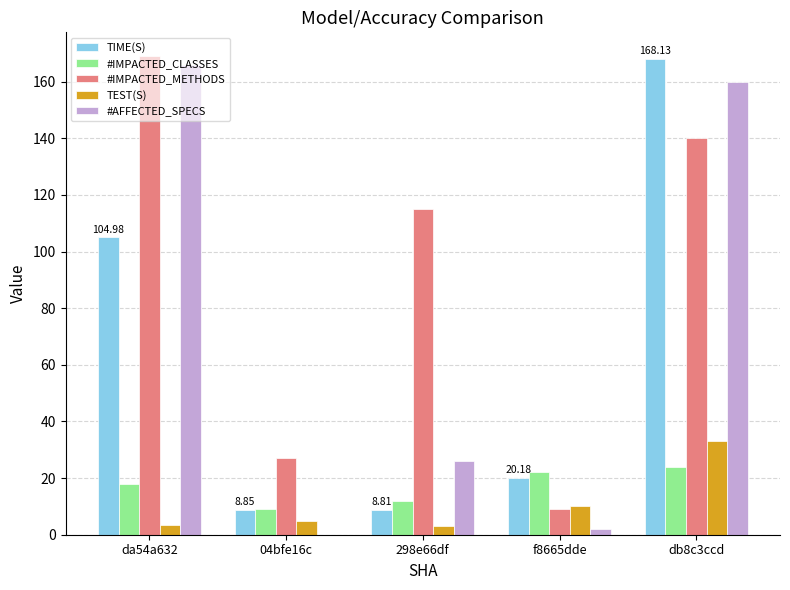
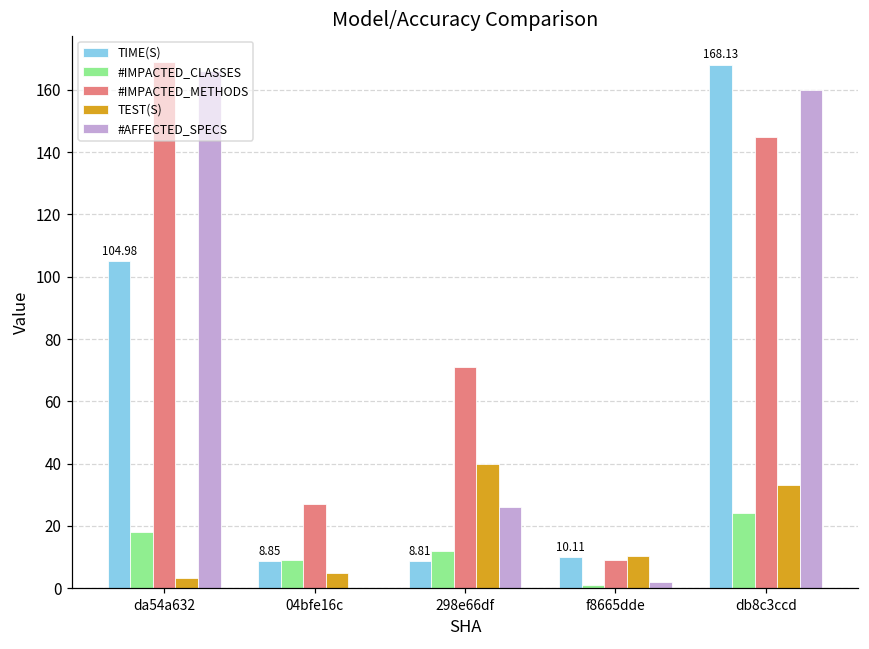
#IMPACTED_METHODS, 298e66df: 115 -> 71
TEST(S), 298e66df: 3 -> 40
TIME(S), f8665dde: 20.18 -> 10.11
#IMPACTED_CLASSES, f8665dde: 22 -> 1
#IMPACTED_METHODS, db8c3ccd: 140 -> 145
